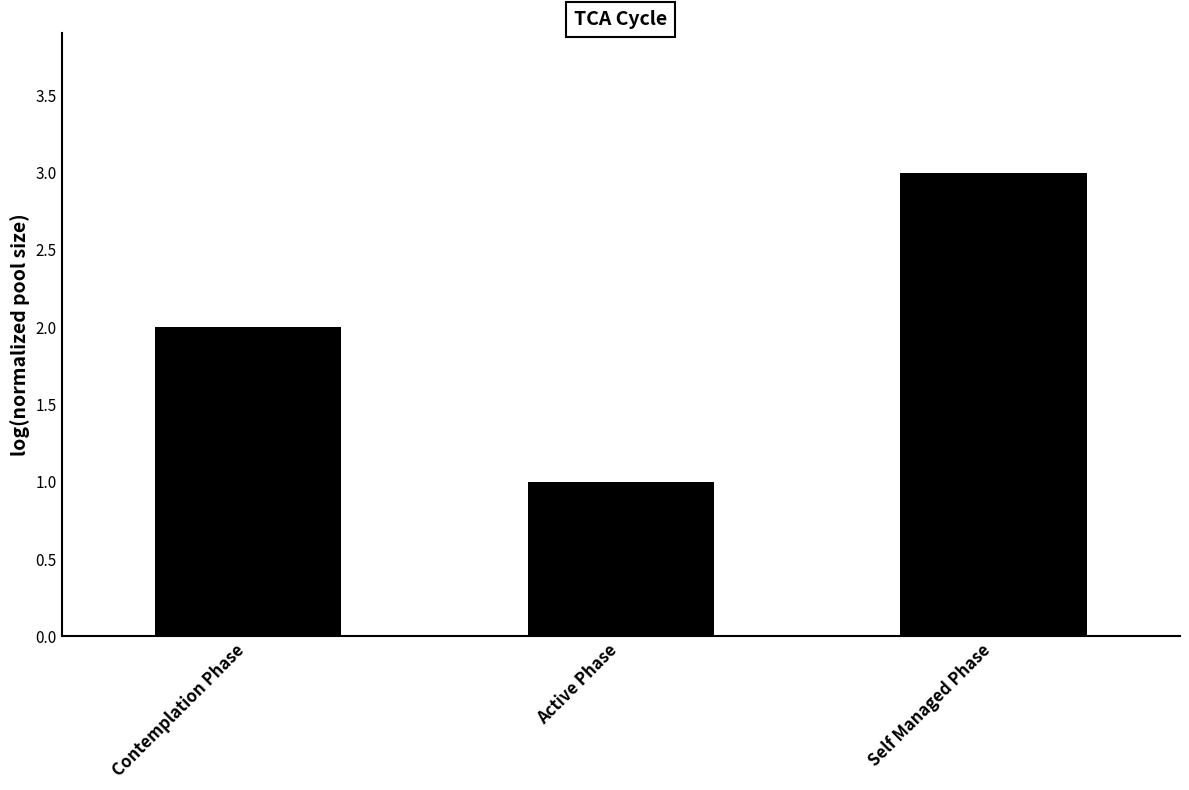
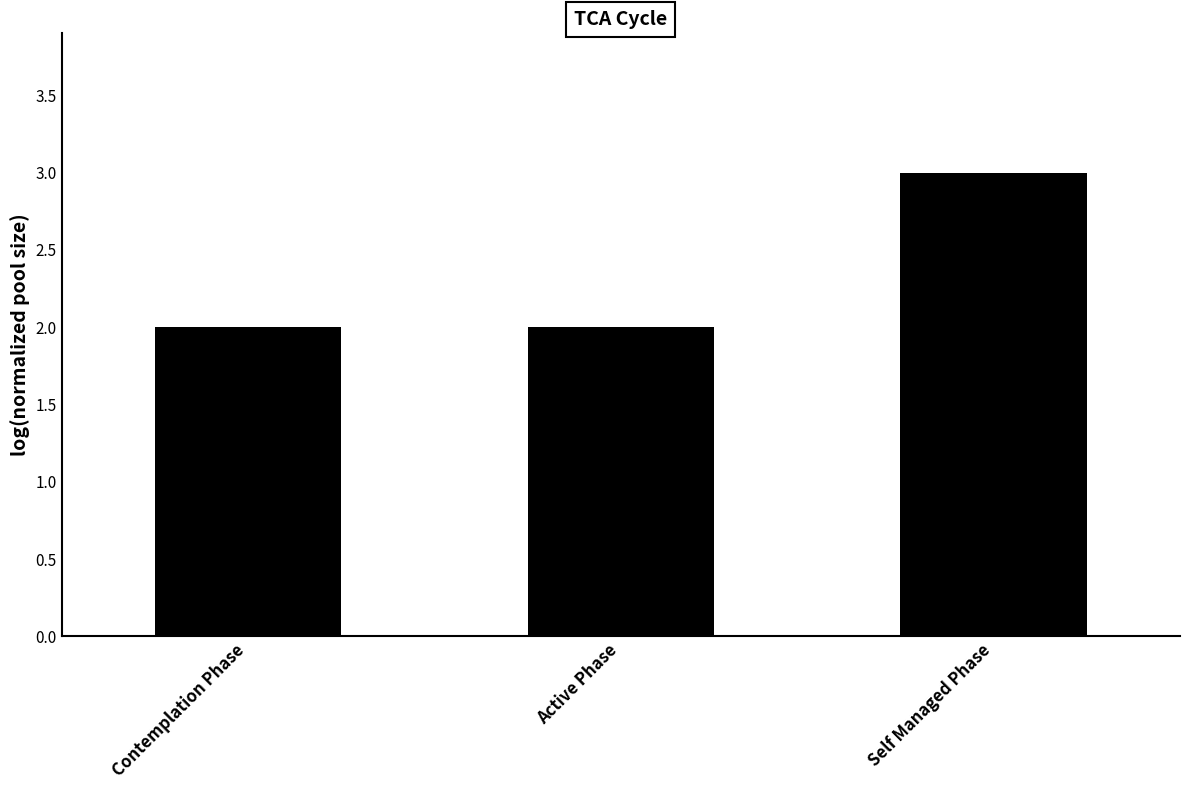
Active Phase: 1 -> 2
